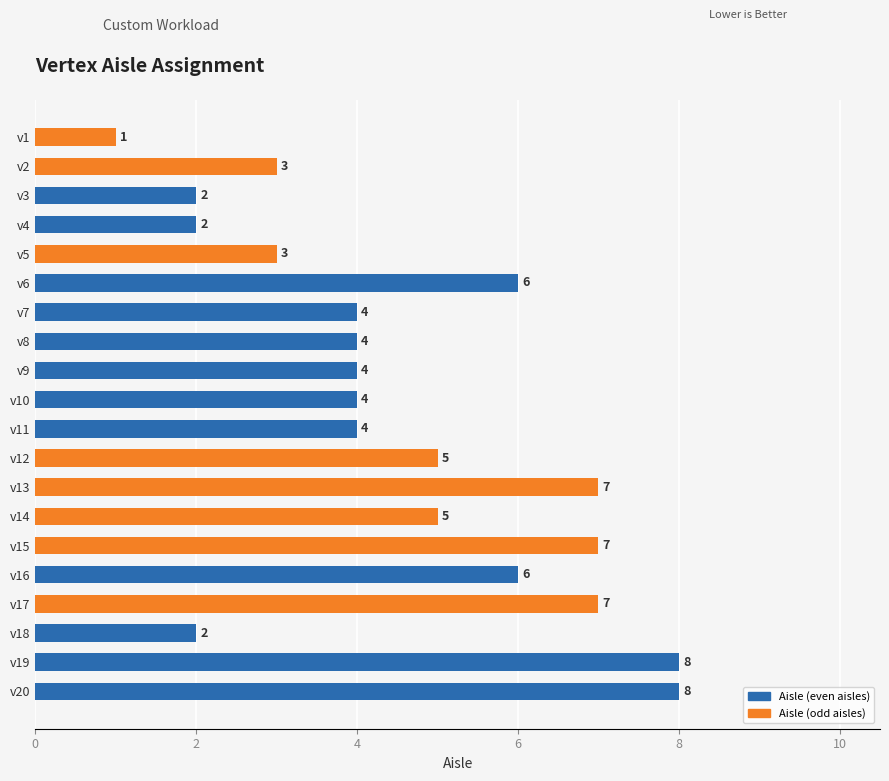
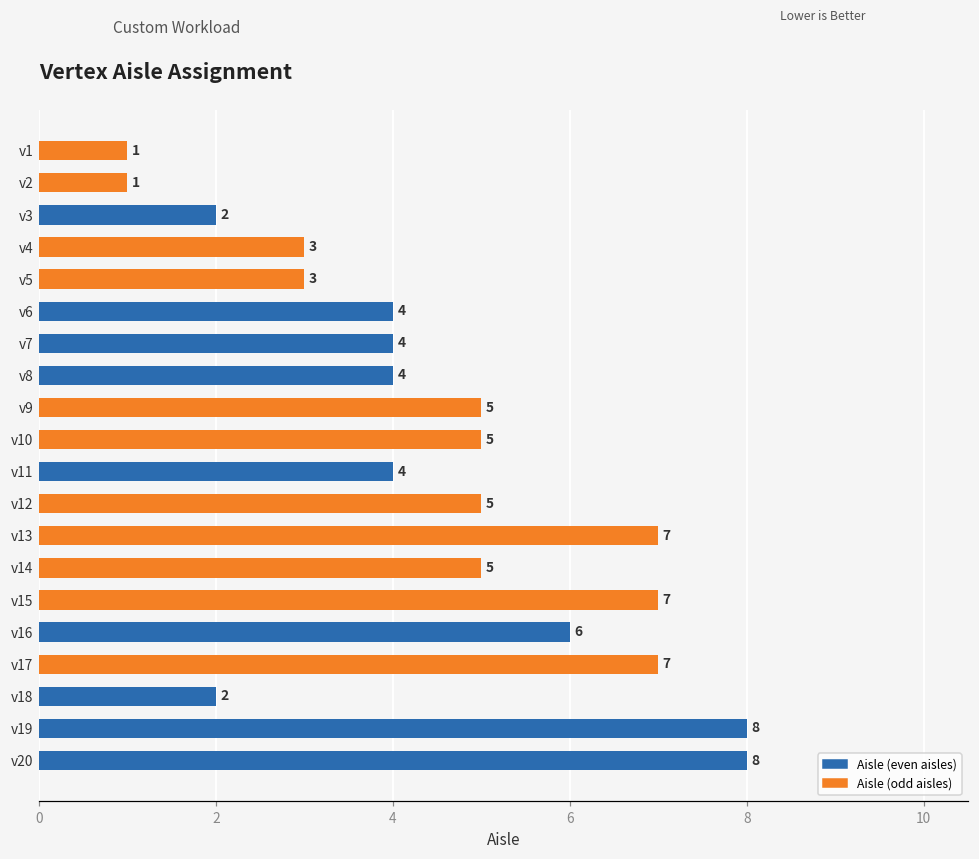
v2: 3 -> 1
v4: 2 -> 3
v6: 6 -> 4
v9: 4 -> 5
v10: 4 -> 5
